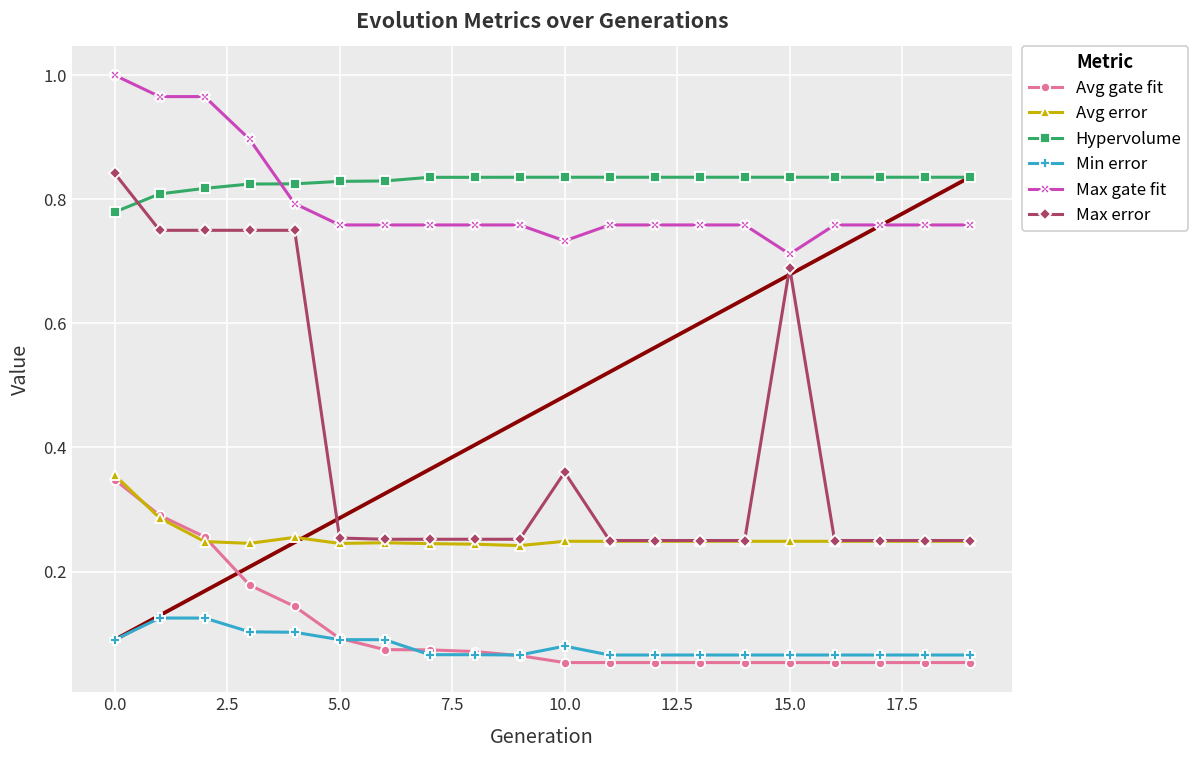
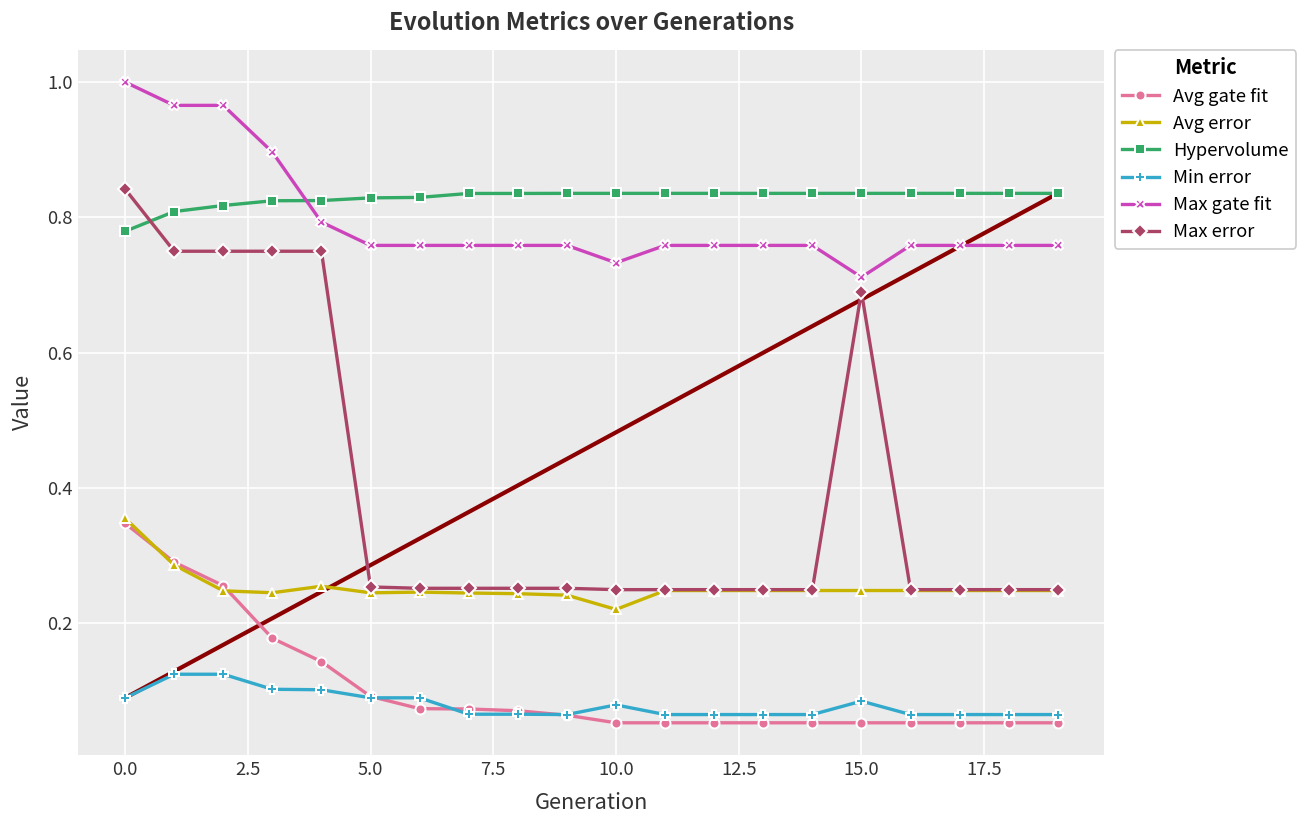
Avg error, 10.0: 0.25 -> 0.22
Max error, 10.0: 0.36 -> 0.25
Min error, 15.0: 0.07 -> 0.09
